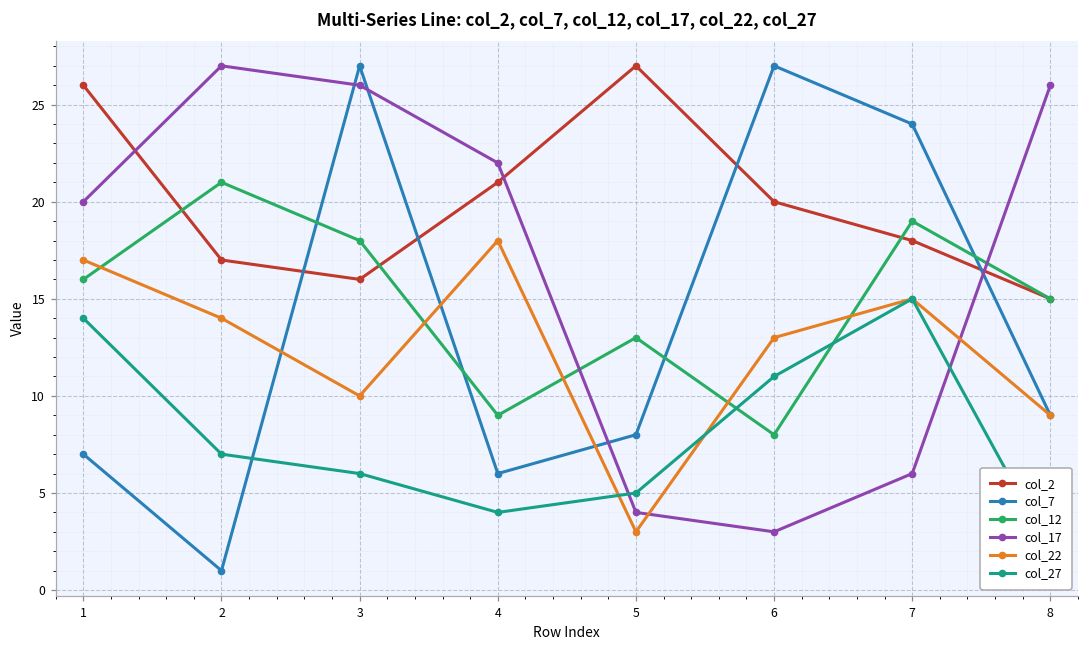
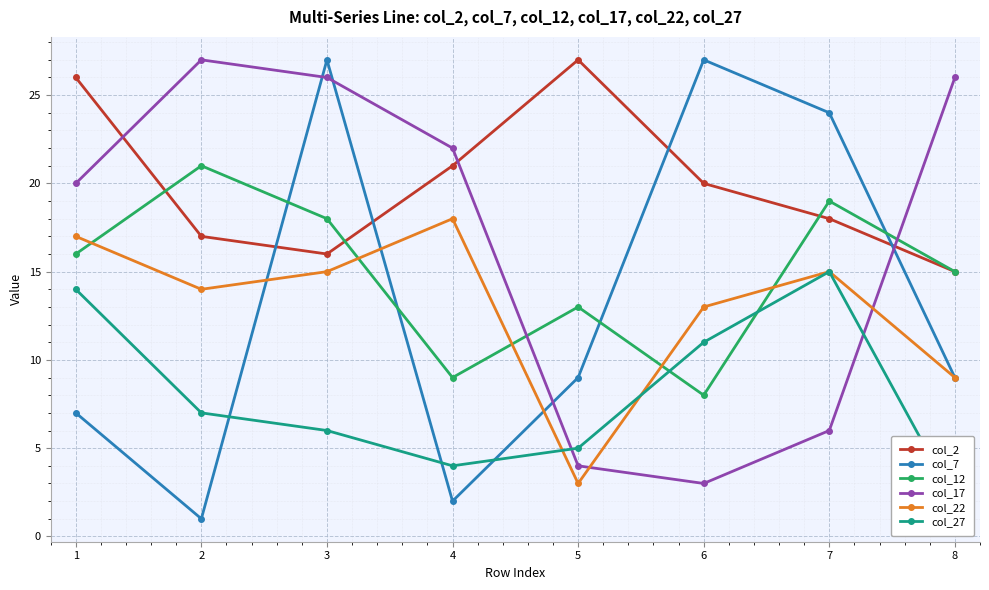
col_22, 3: 10 -> 15
col_7, 4: 6 -> 2
col_7, 5: 8 -> 9
